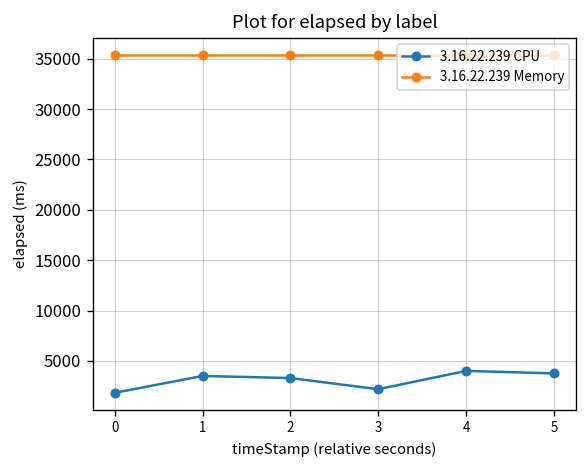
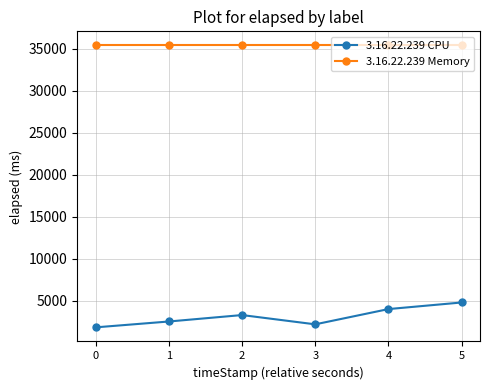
3.16.22.239 CPU, 1: 4000 -> 3000
3.16.22.239 CPU, 5: 4000 -> 5000
